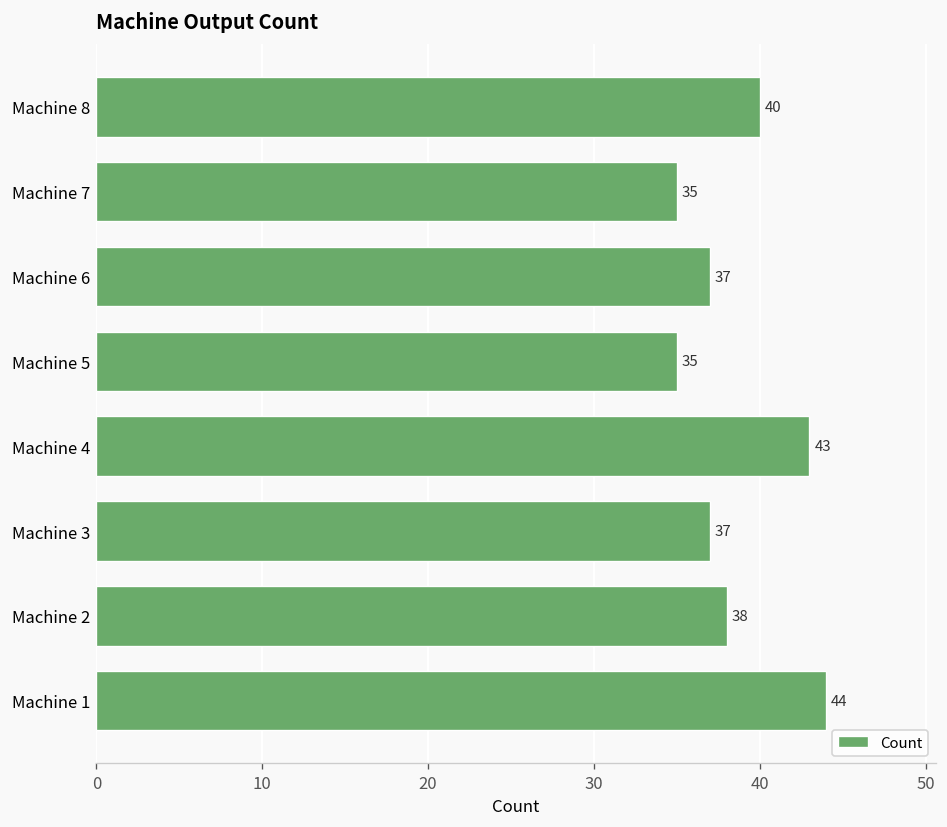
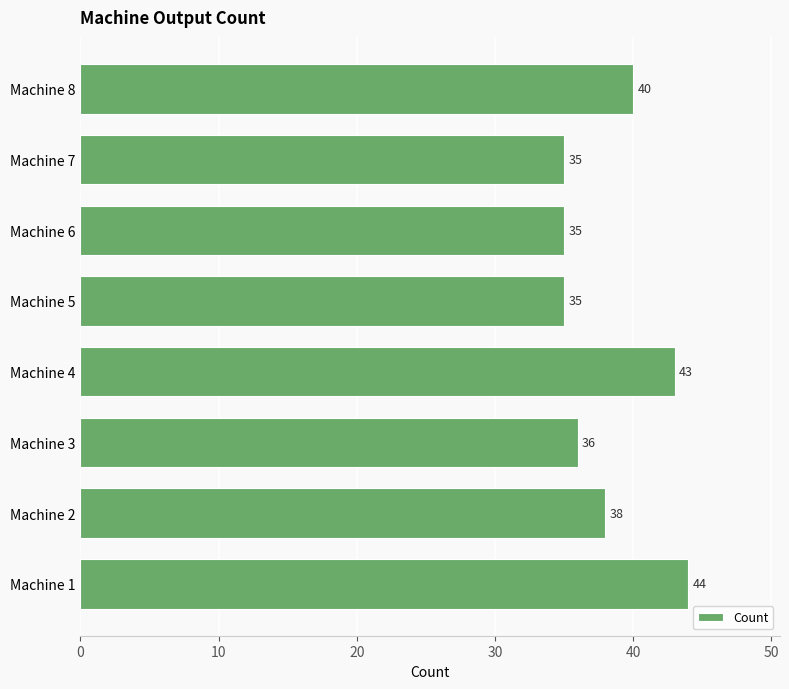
Machine 6: 37 -> 35
Machine 3: 37 -> 36
